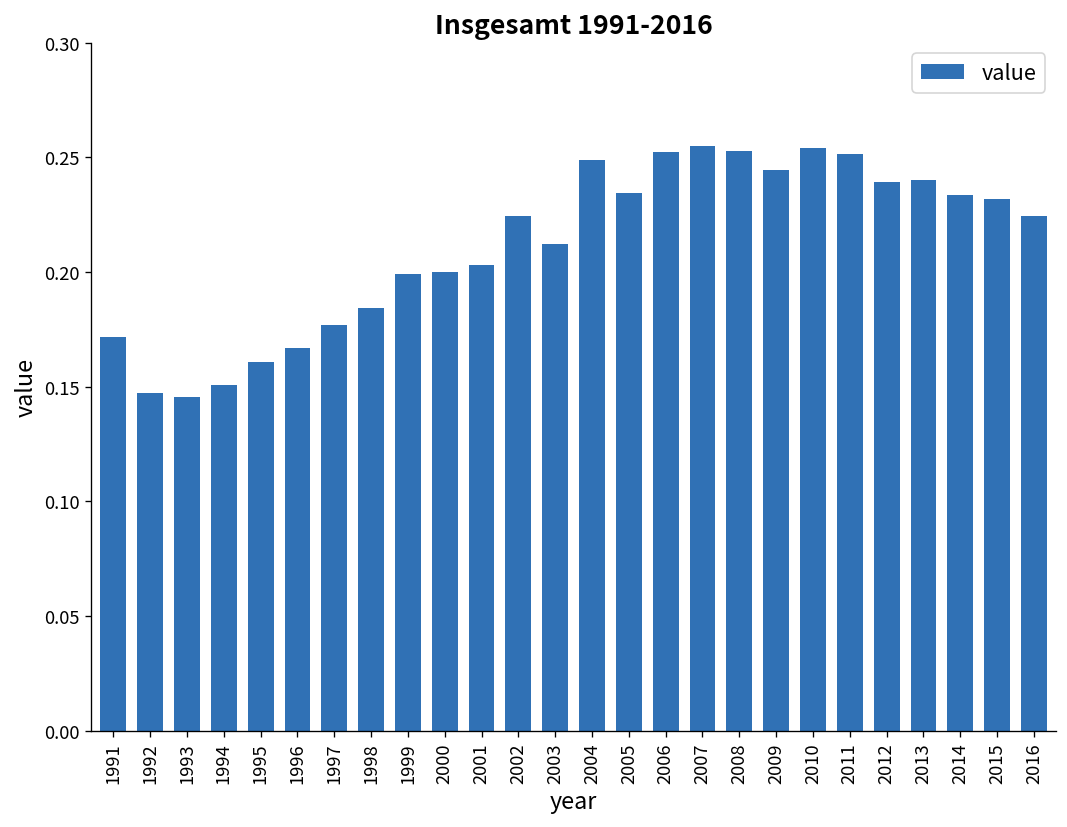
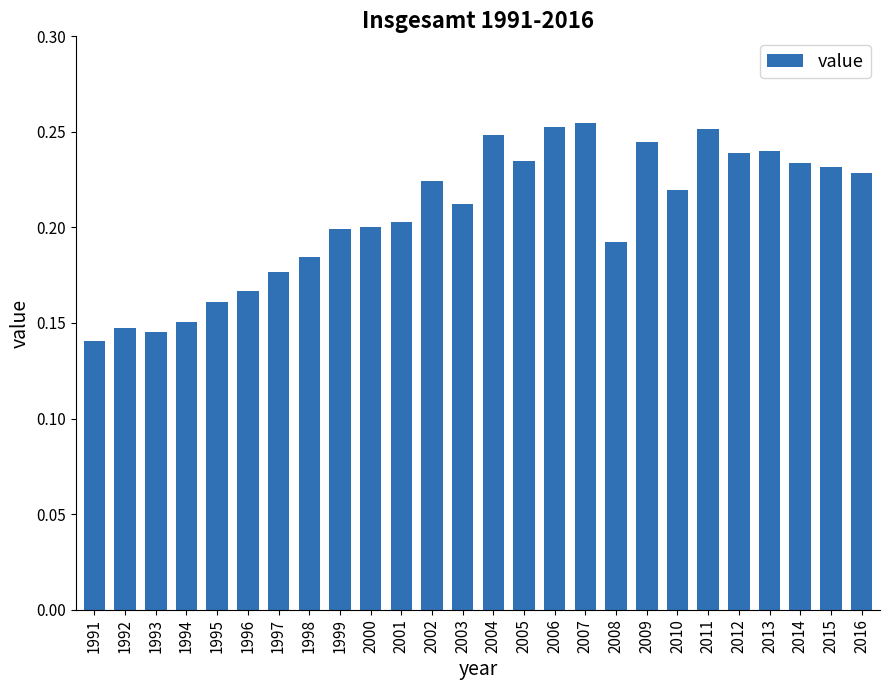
1991: 0.172 -> 0.141
2008: 0.253 -> 0.193
2010: 0.254 -> 0.220
2016: 0.224 -> 0.229
